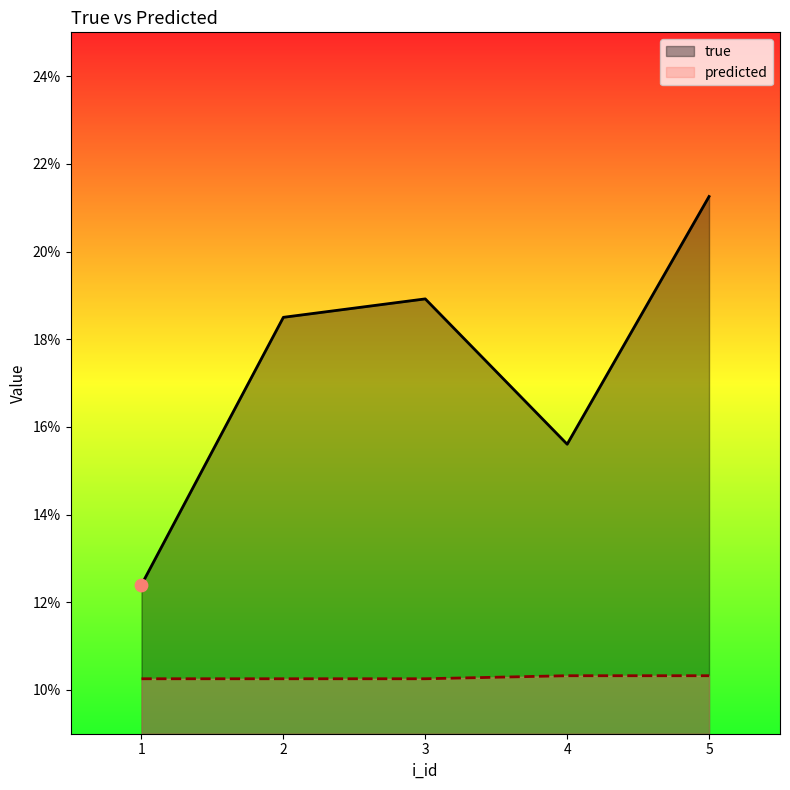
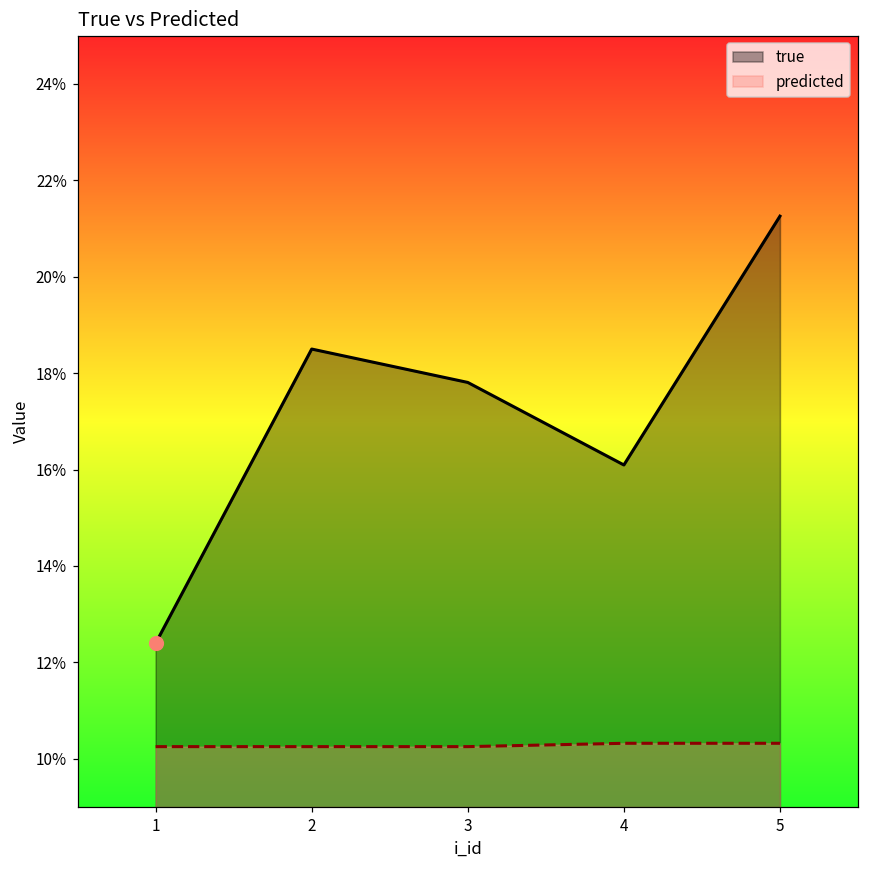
true, 3: 18.9% -> 17.8%
true, 4: 15.6% -> 16.1%
